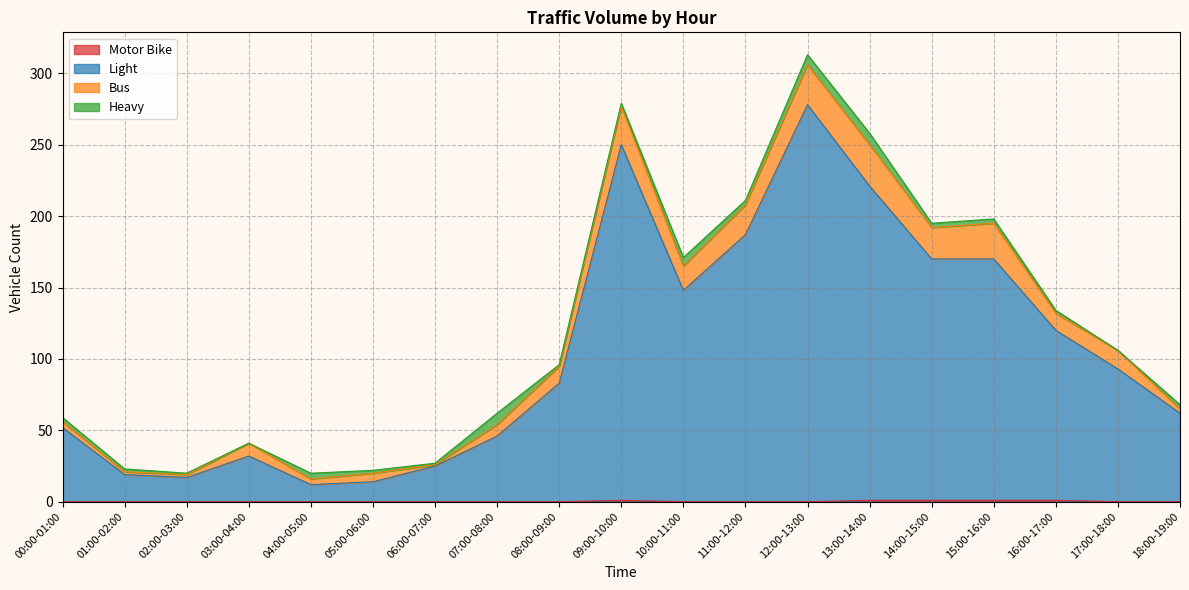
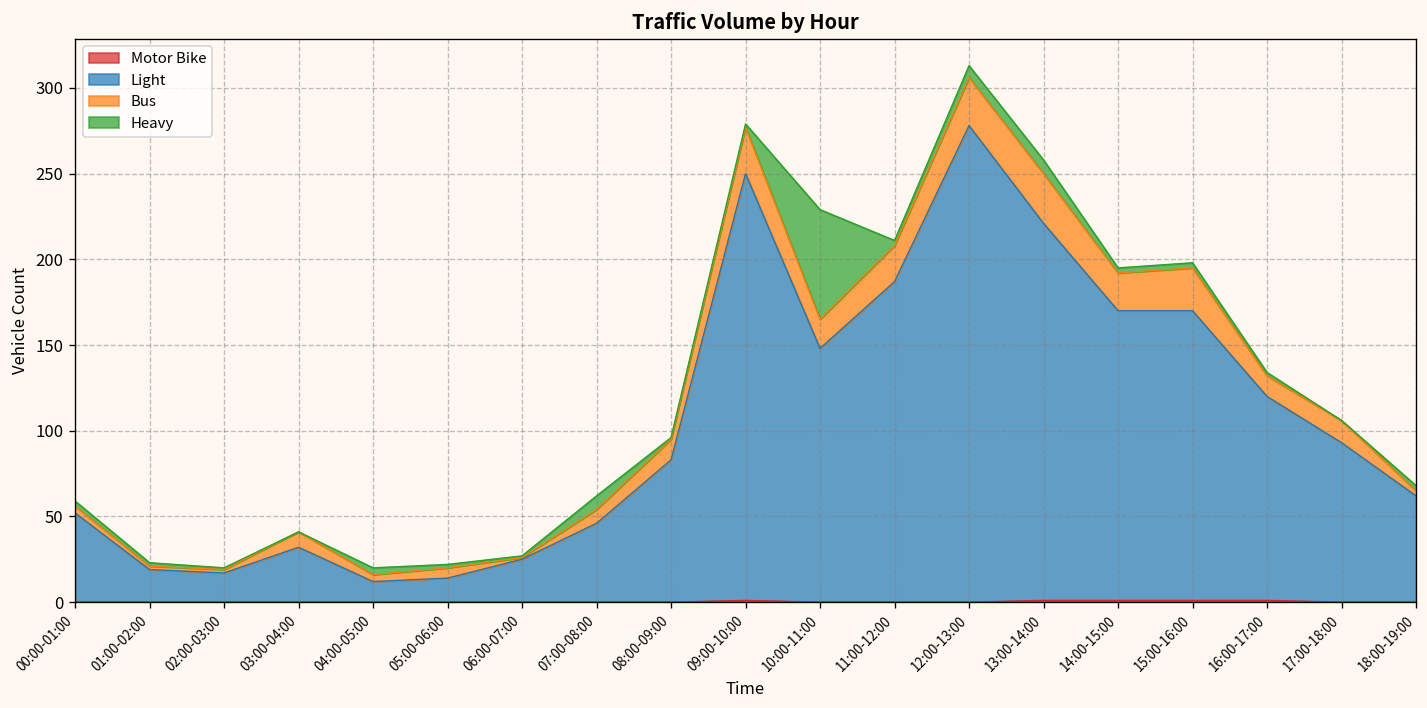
Heavy, 10:00-11:00: 6 -> 64
